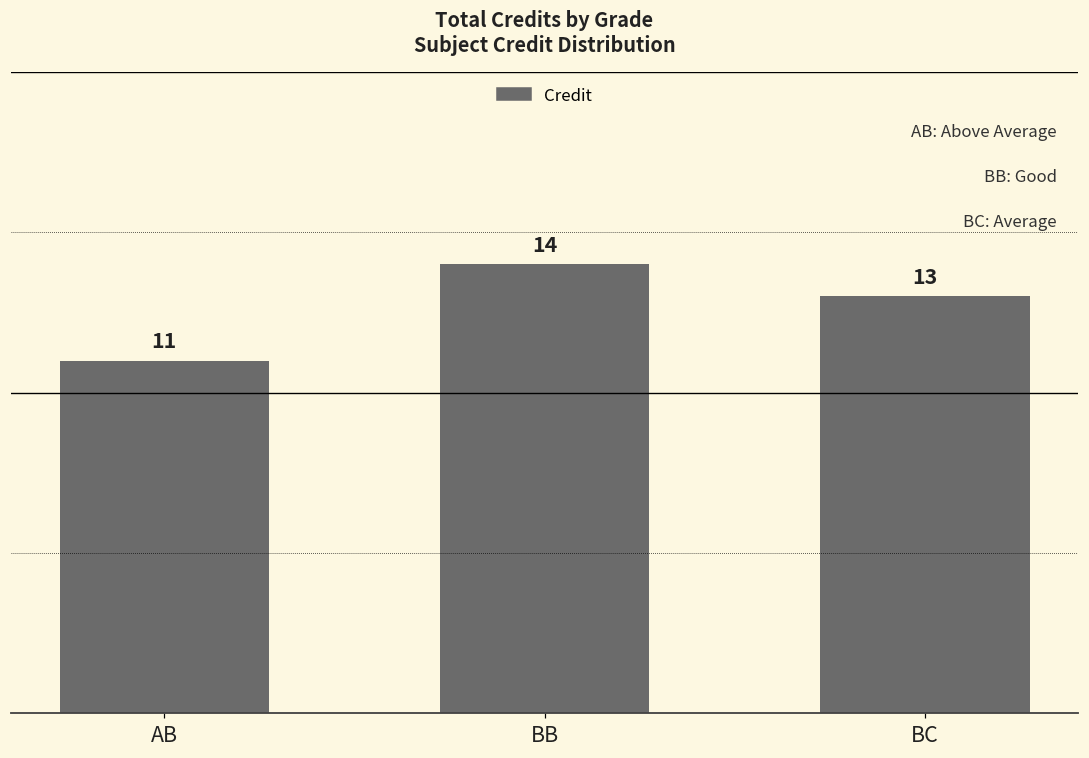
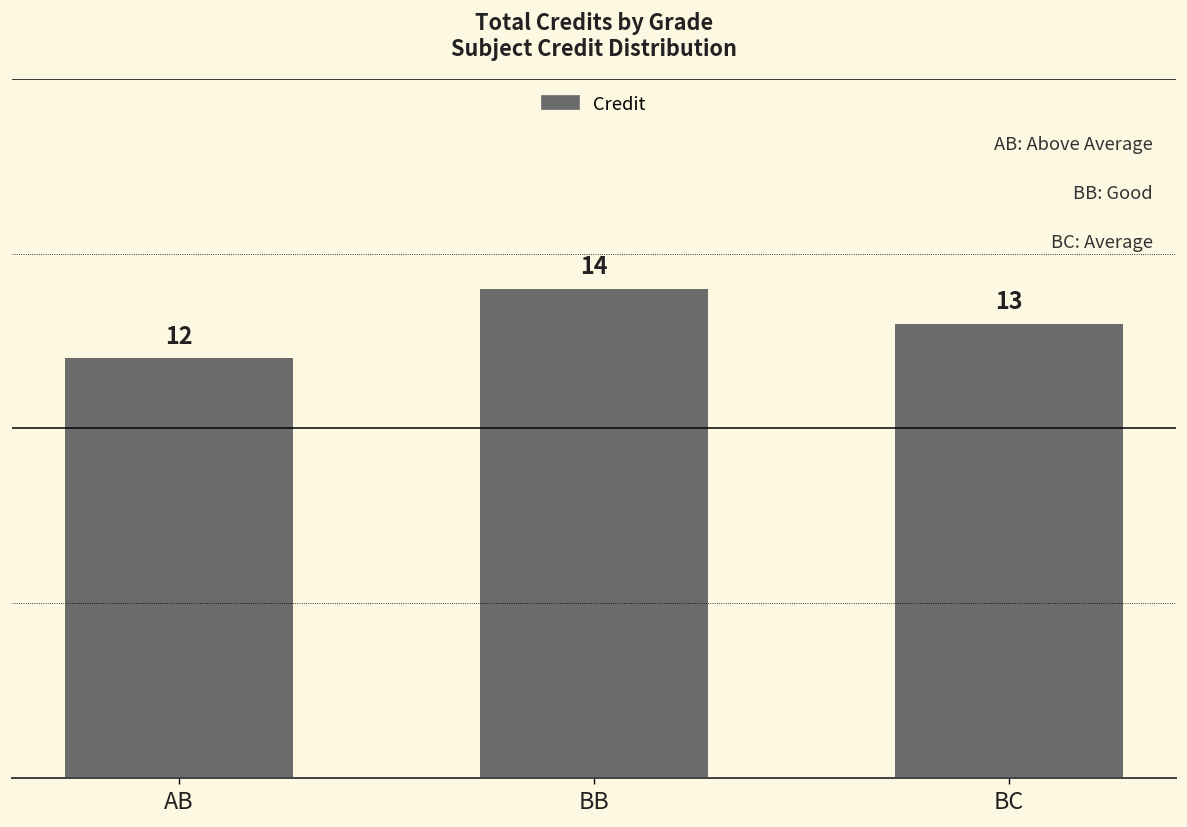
AB: 11 -> 12
